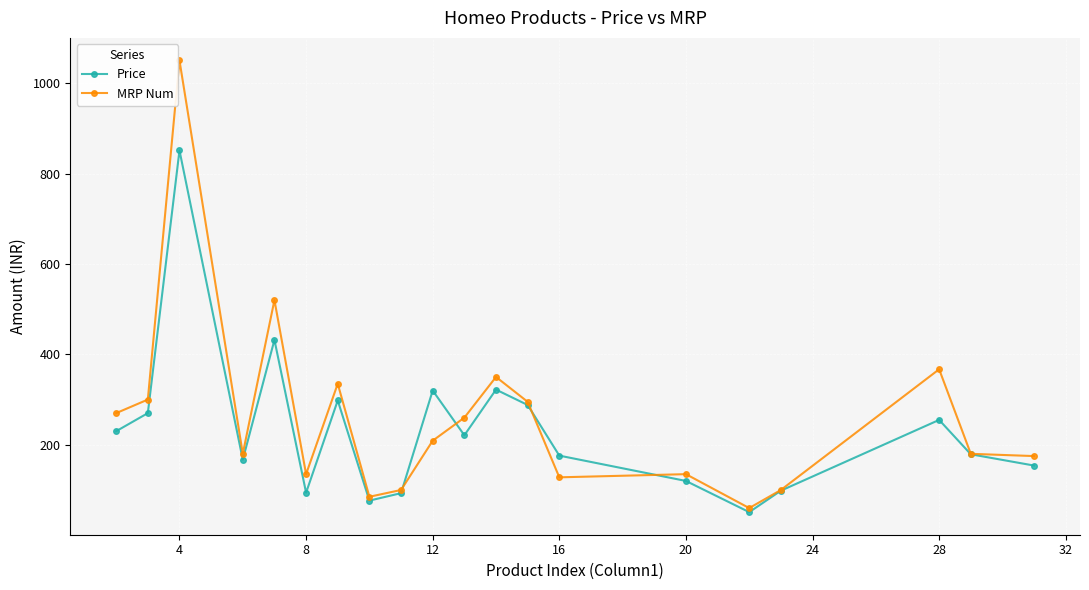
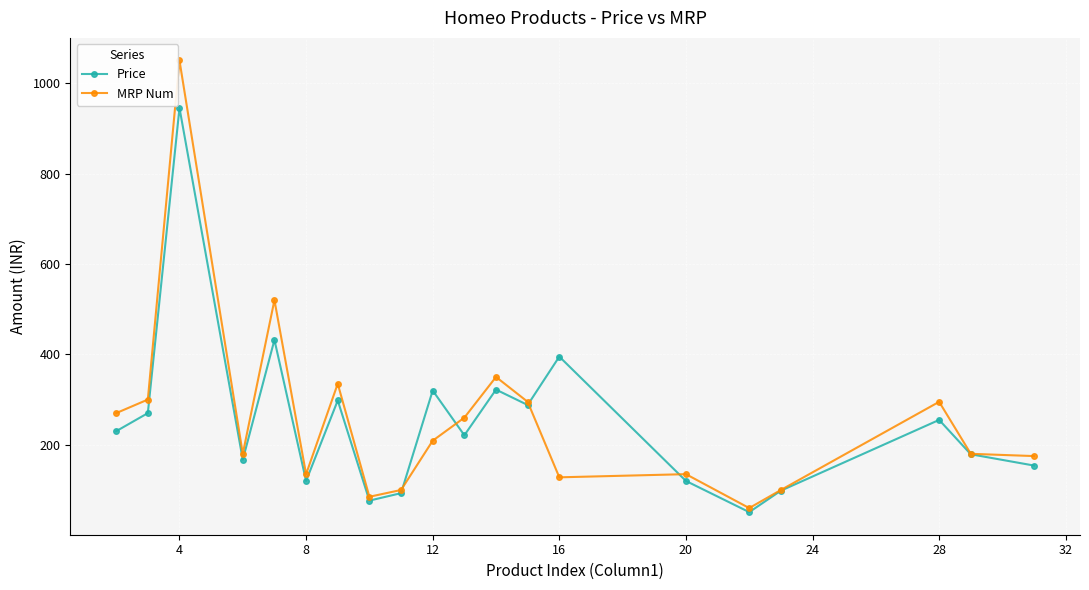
Price, 4: 850 -> 950
Price, 8: 90 -> 120
Price, 16: 180 -> 400
MRP Num, 28: 370 -> 300
